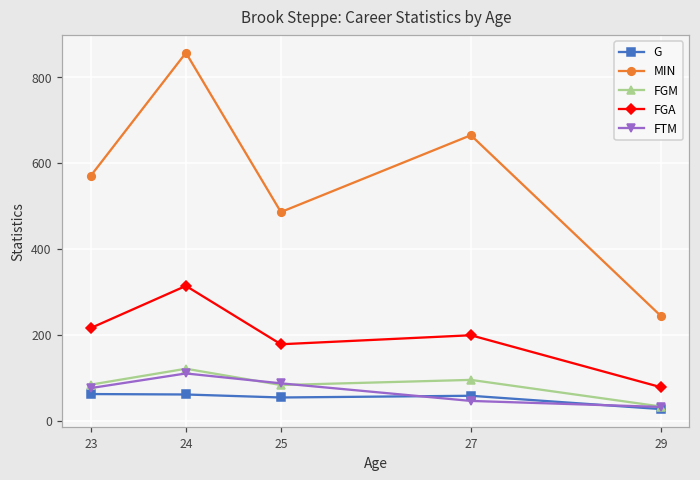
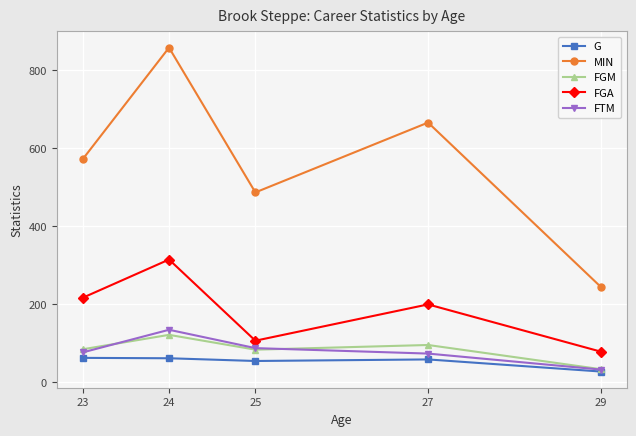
FTM, 24: 110 -> 130
FGA, 25: 180 -> 110
FTM, 27: 50 -> 70
